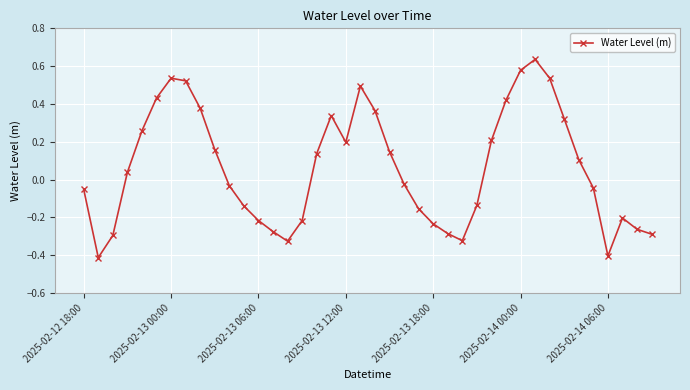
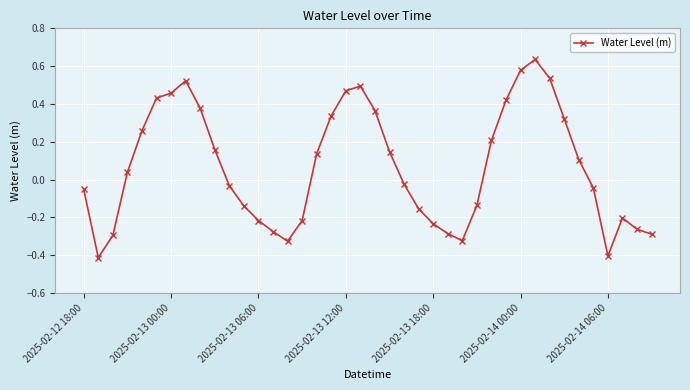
2025-02-13 00:00: 0.54 -> 0.46
2025-02-13 12:00: 0.20 -> 0.47
